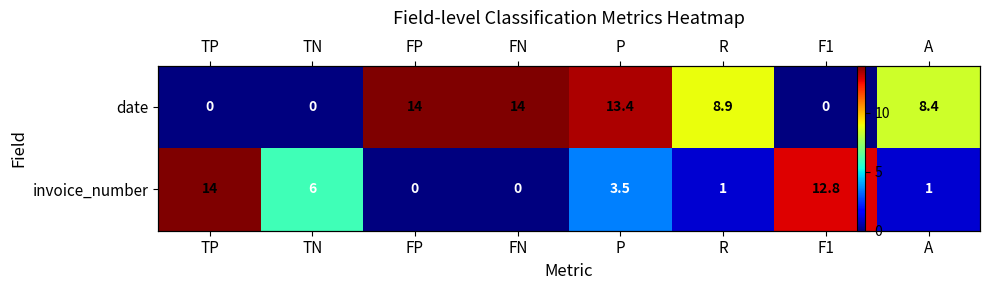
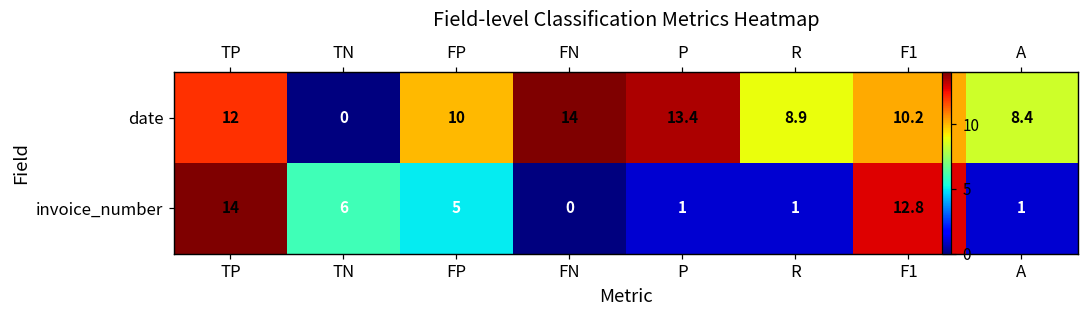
date, TP: 0 -> 12
date, FP: 14 -> 10
date, F1: 0 -> 10.2
invoice_number, FP: 0 -> 5
invoice_number, P: 3.5 -> 1
